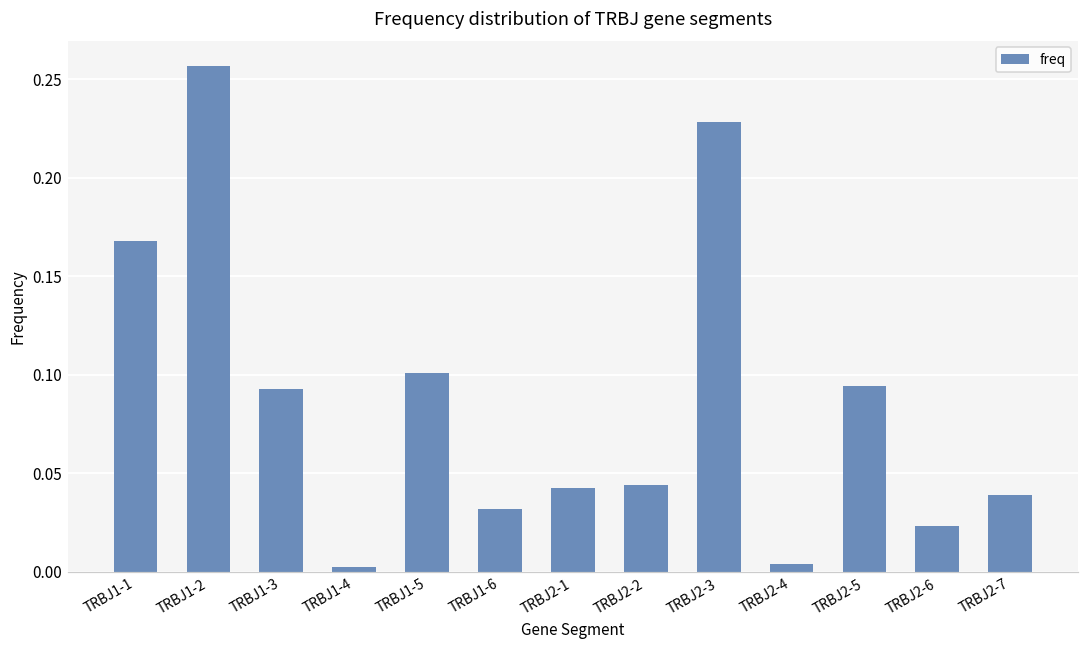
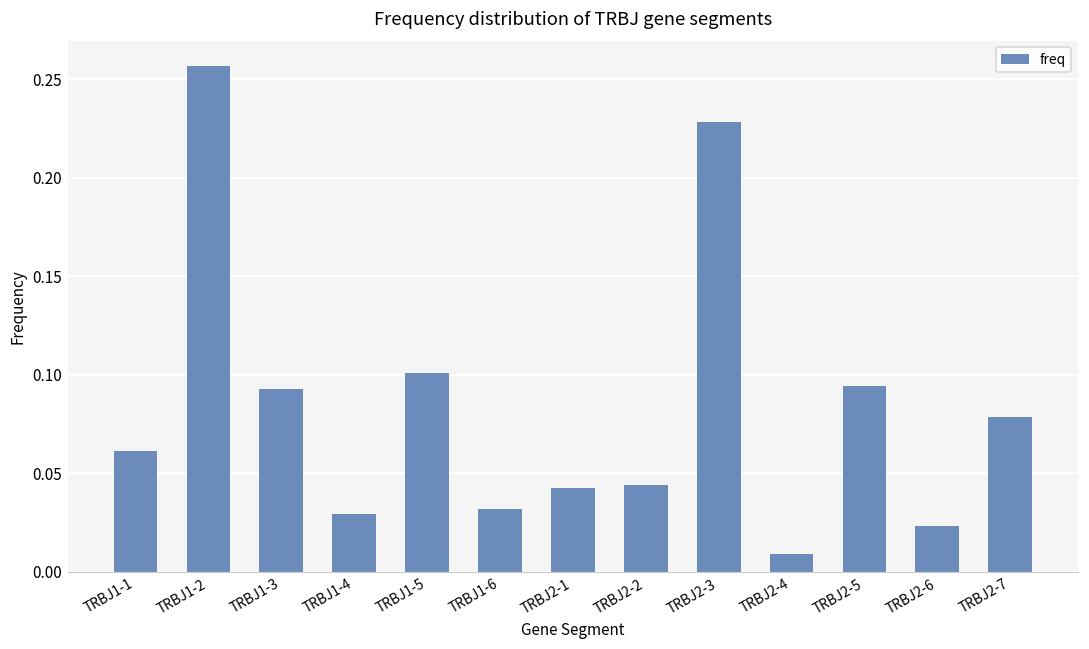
TRBJ1-1: 0.168 -> 0.061
TRBJ1-4: 0.002 -> 0.030
TRBJ2-4: 0.004 -> 0.009
TRBJ2-7: 0.039 -> 0.079
